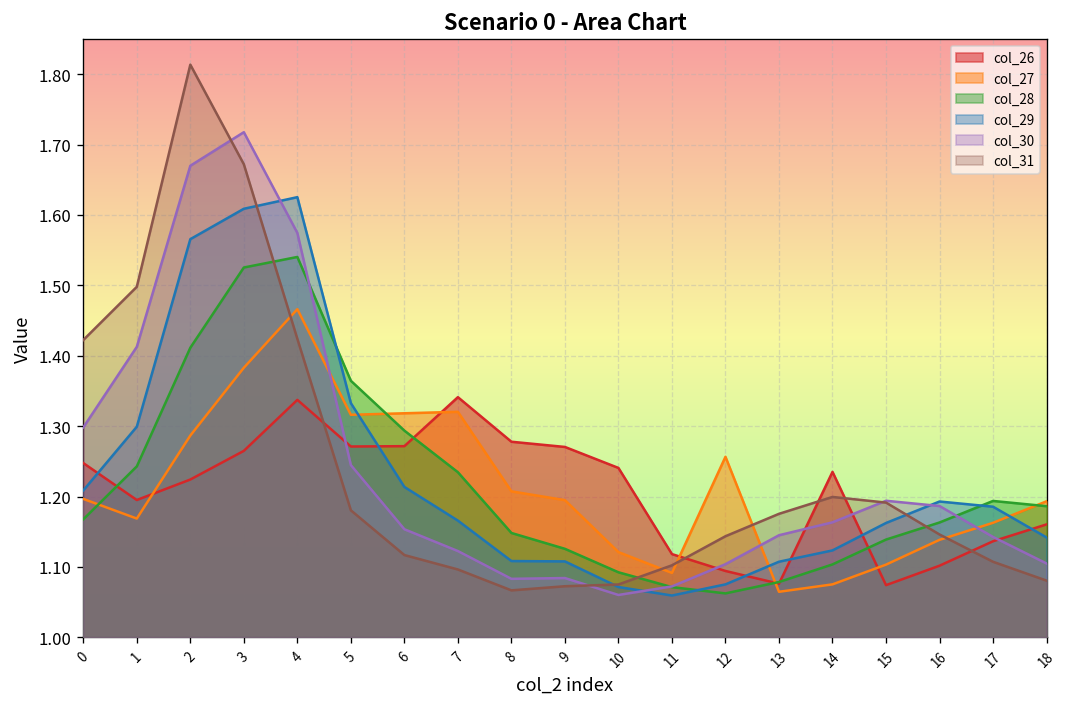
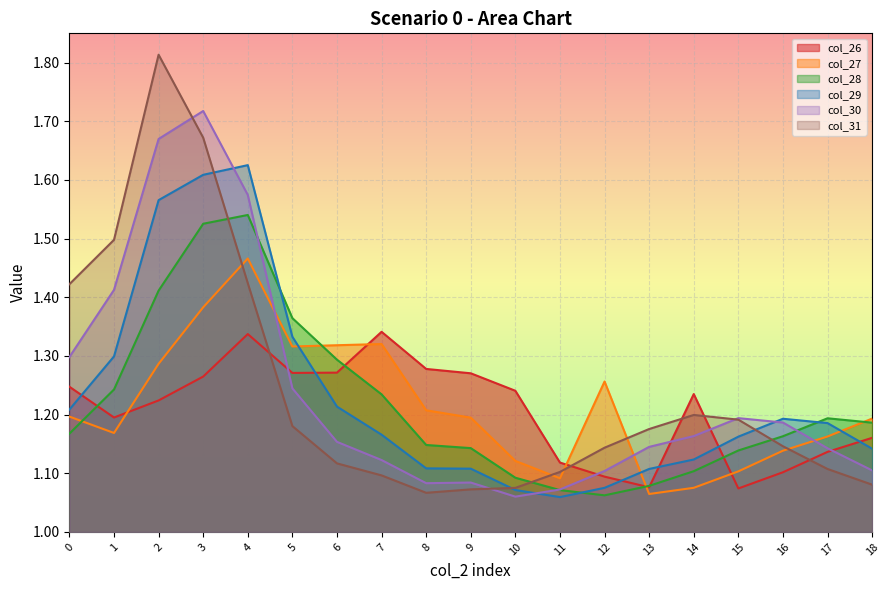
col_28, 9: 1.13 -> 1.14
